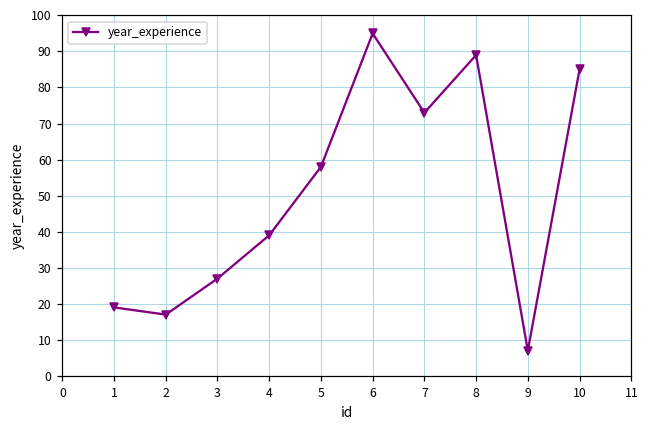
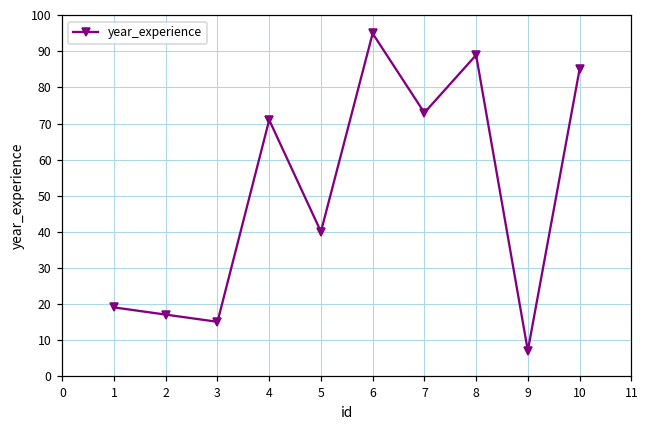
3: 27 -> 15
4: 39 -> 71
5: 58 -> 40
